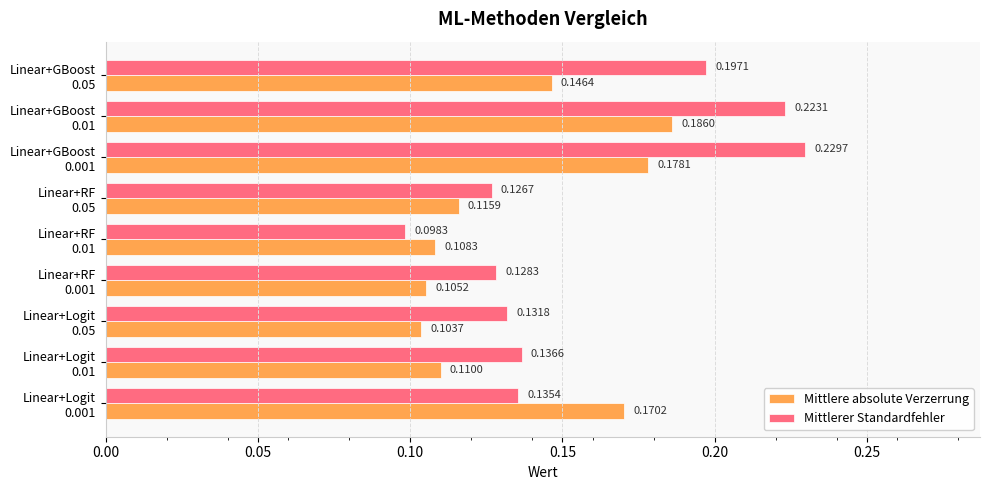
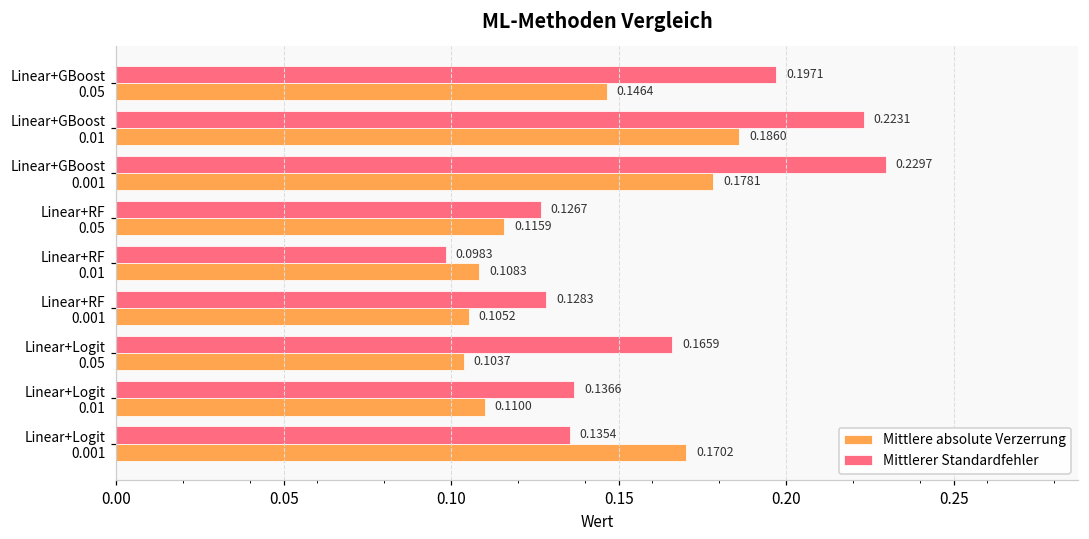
Mittlerer Standardfehler, Linear+Logit 0.05: 0.1318 -> 0.1659
